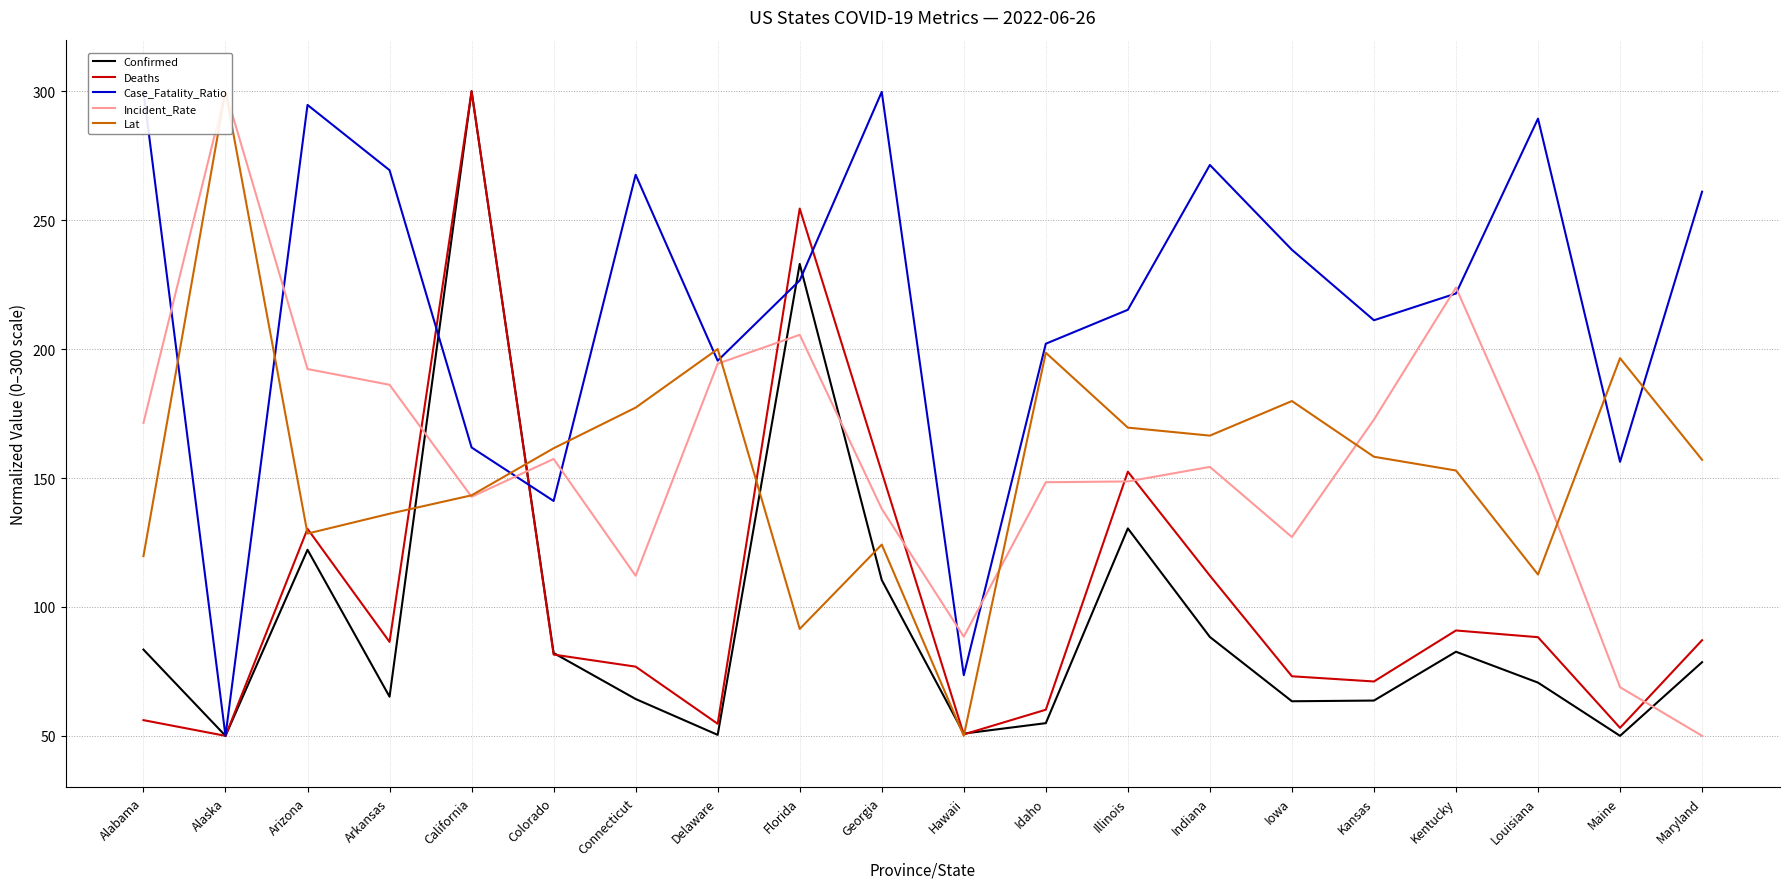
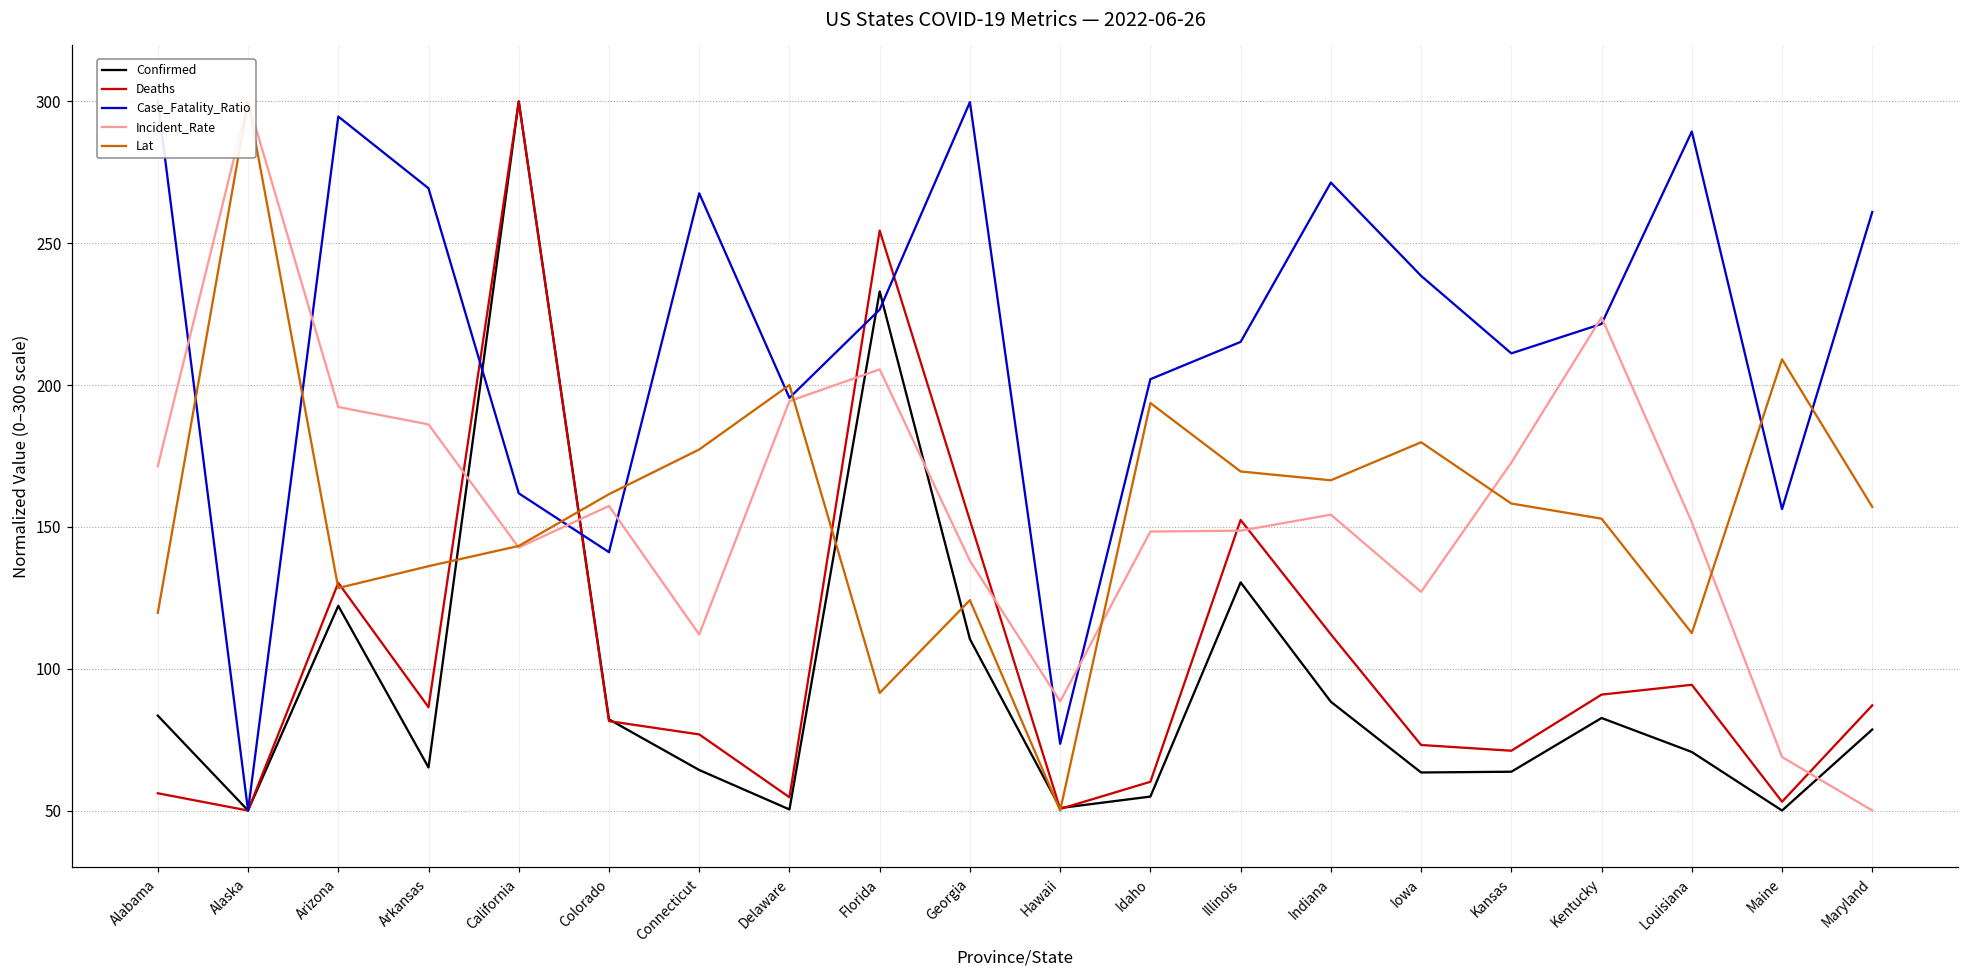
Lat, Idaho: 199 -> 194
Deaths, Louisiana: 88 -> 94
Lat, Maine: 196 -> 209
